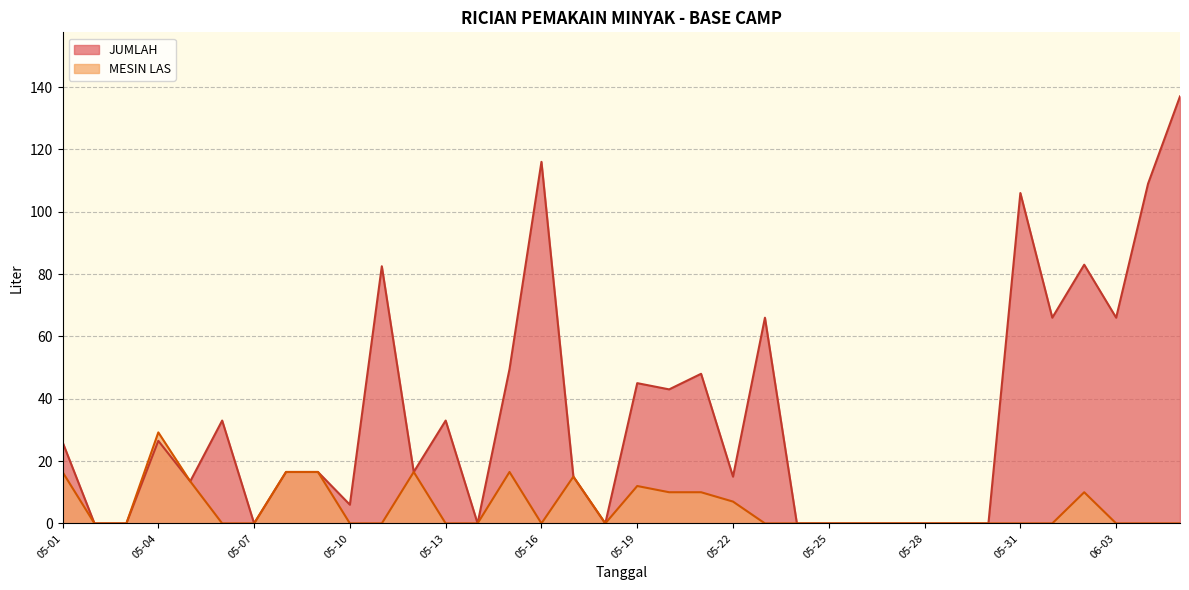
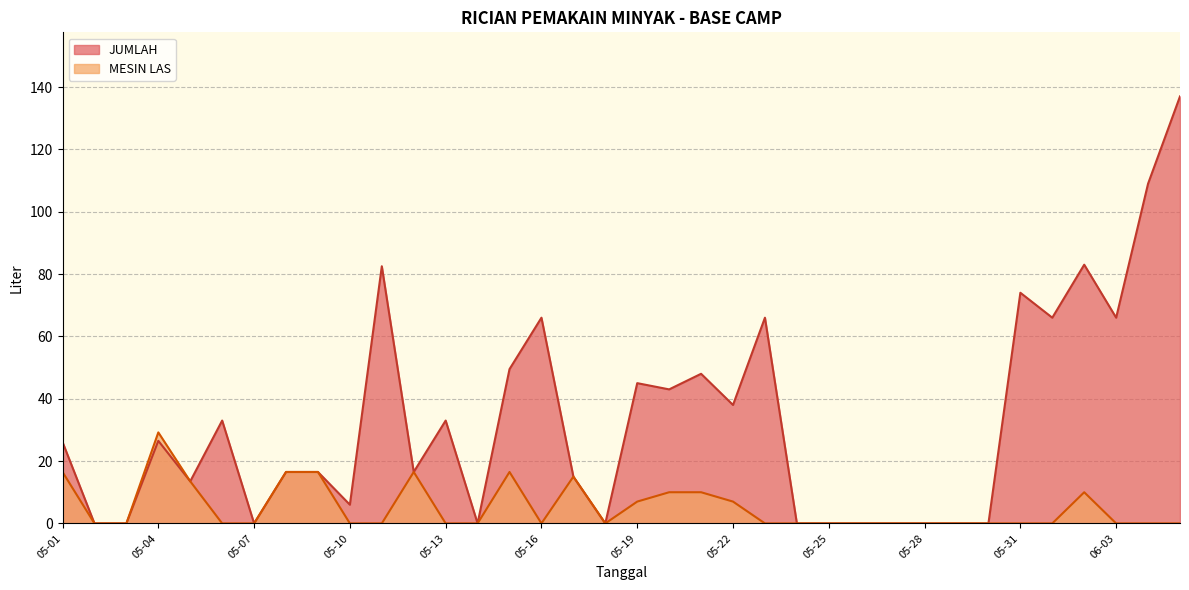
JUMLAH, 05-16: 116 -> 66
MESIN LAS, 05-19: 12 -> 7
JUMLAH, 05-22: 15 -> 38
JUMLAH, 05-31: 106 -> 74
